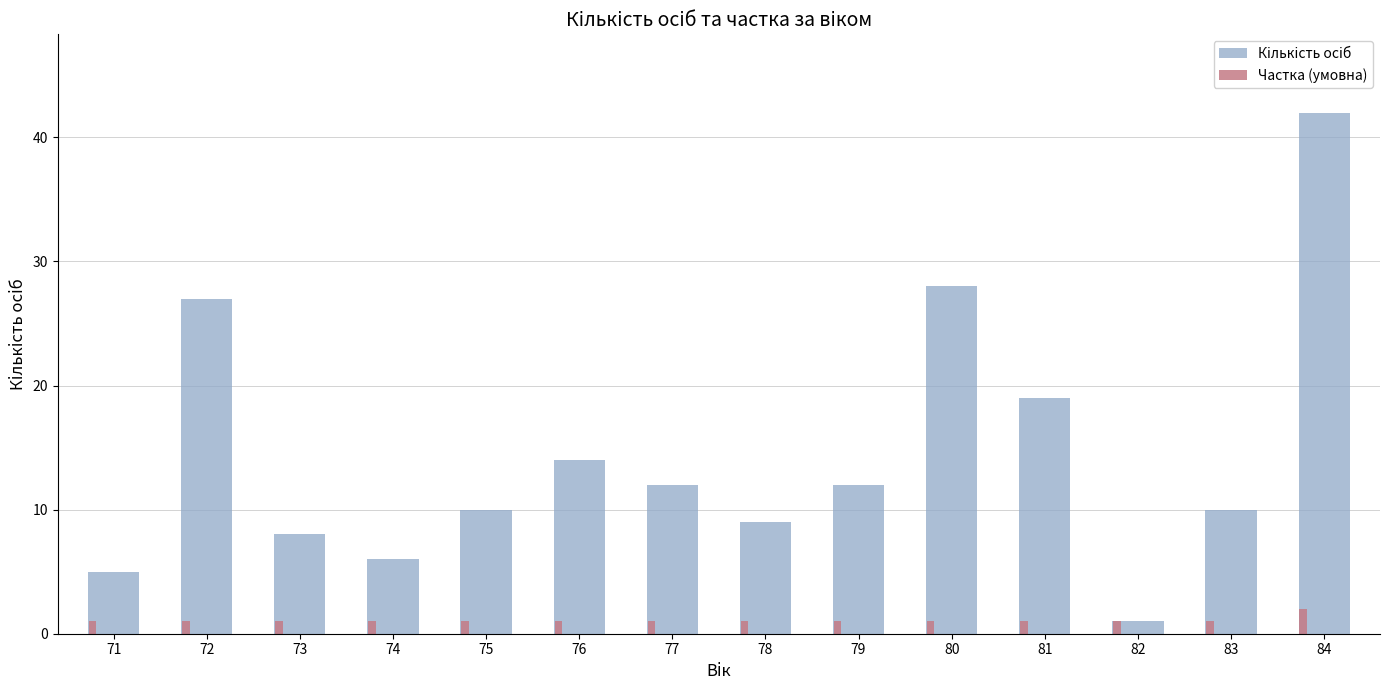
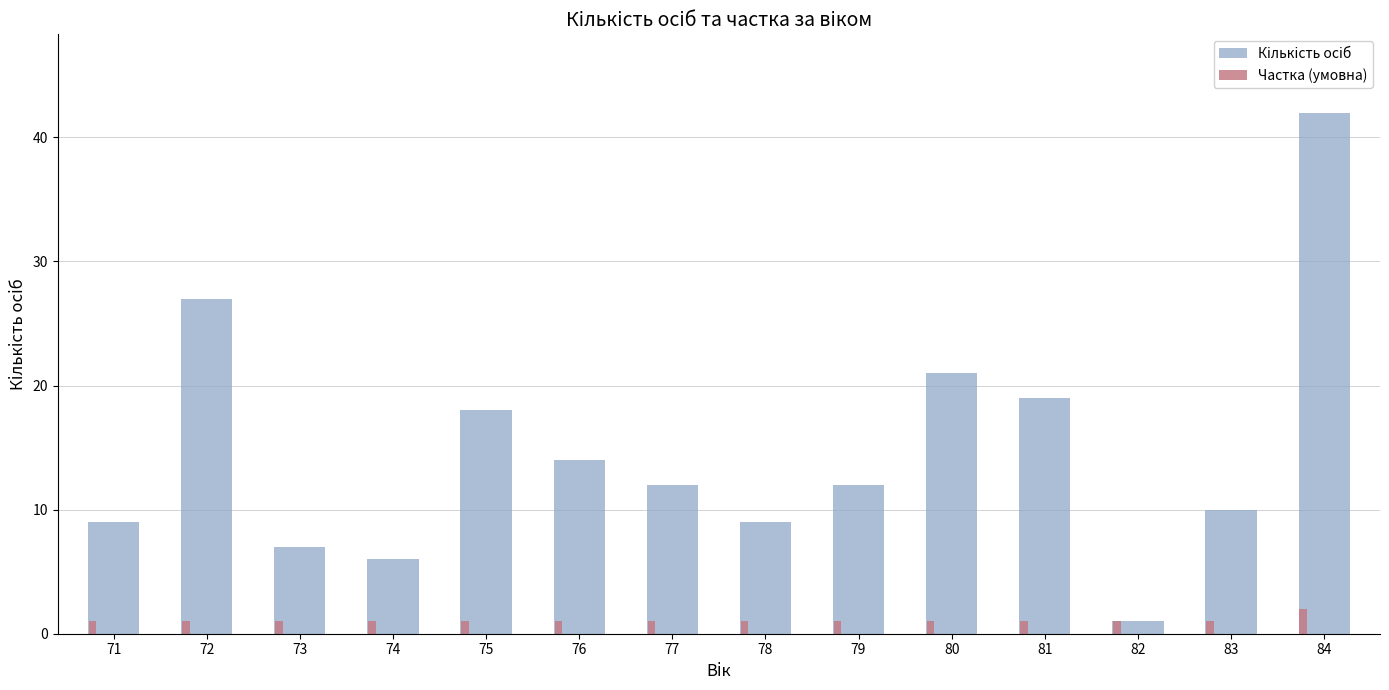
Кількість осіб, 71: 5 -> 9
Кількість осіб, 73: 8 -> 7
Кількість осіб, 75: 10 -> 18
Кількість осіб, 80: 28 -> 21
